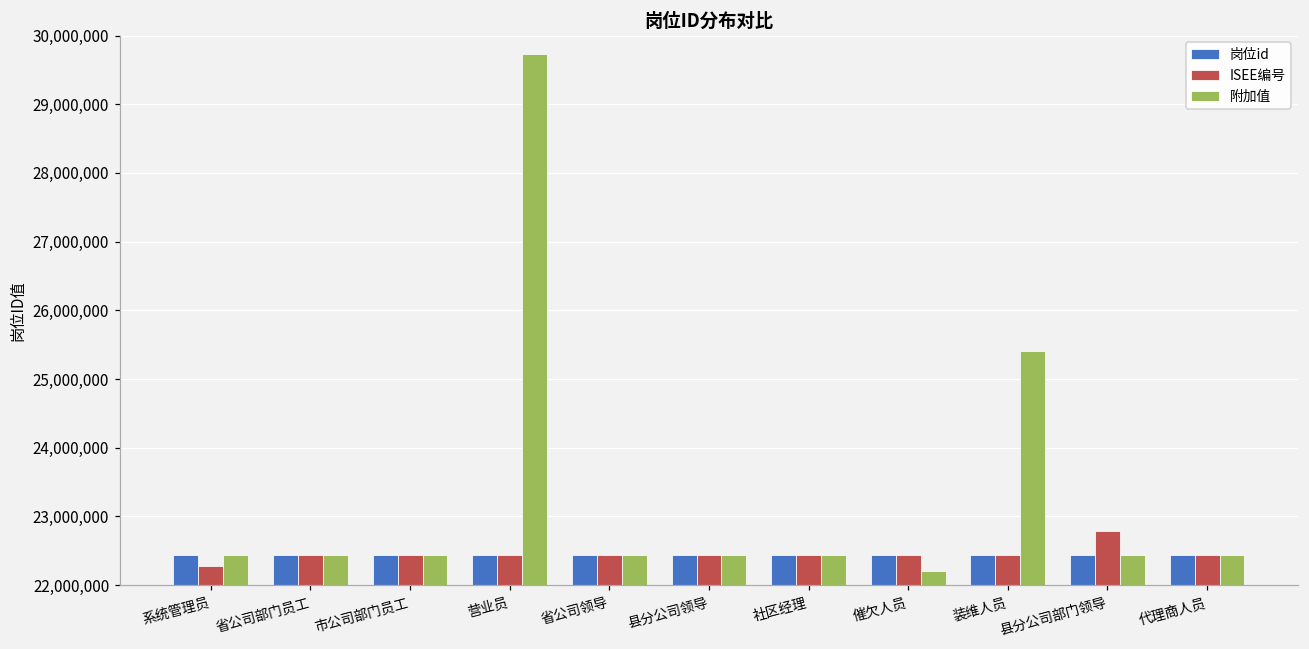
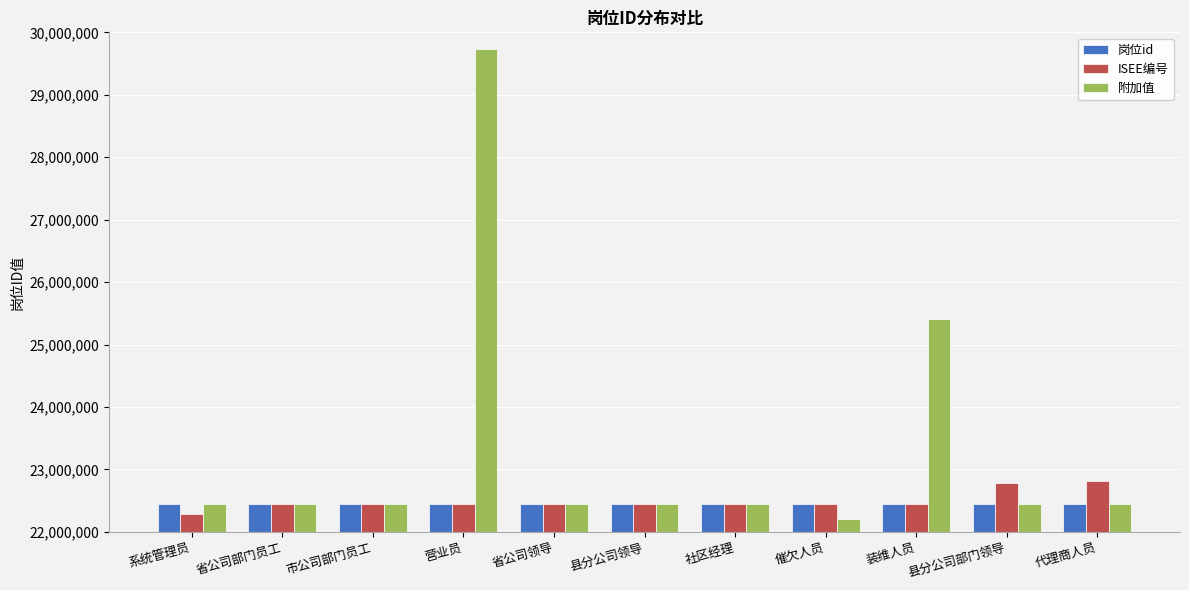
ISEE编号, 代理商人员: 22,400,000 -> 22,800,000
